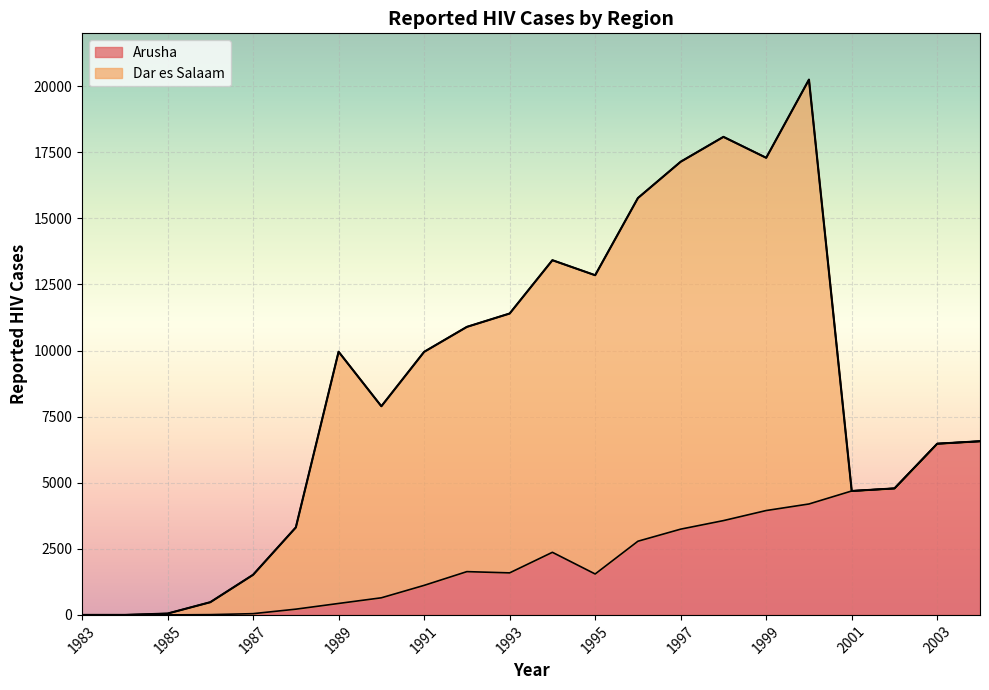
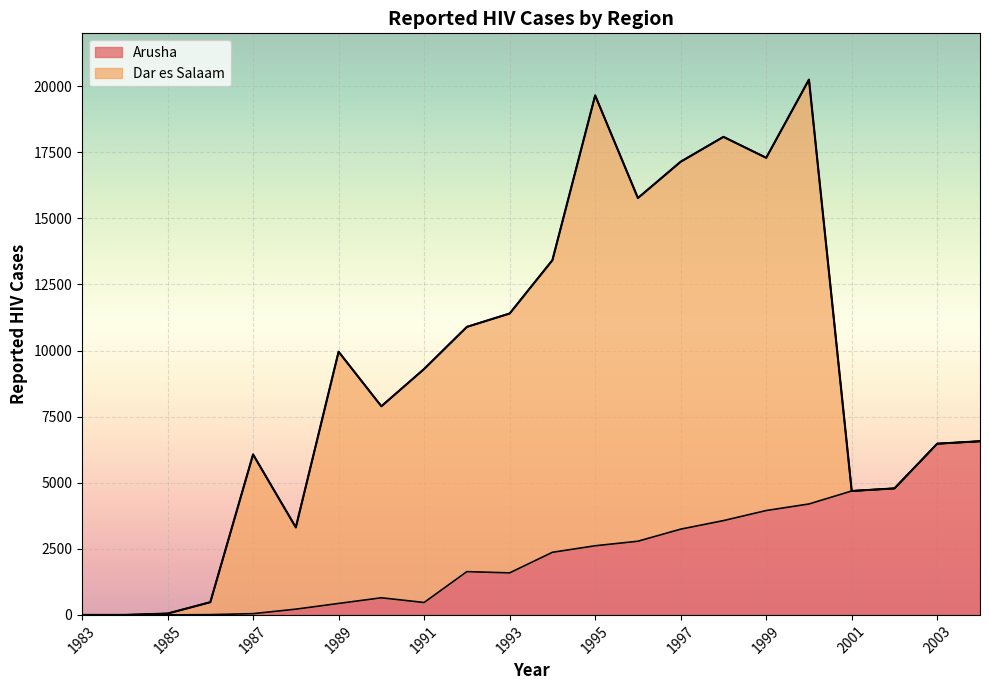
Dar es Salaam, 1987: 1500 -> 6000
Arusha, 1991: 1100 -> 500
Arusha, 1995: 1500 -> 2600
Dar es Salaam, 1995: 11300 -> 17000
